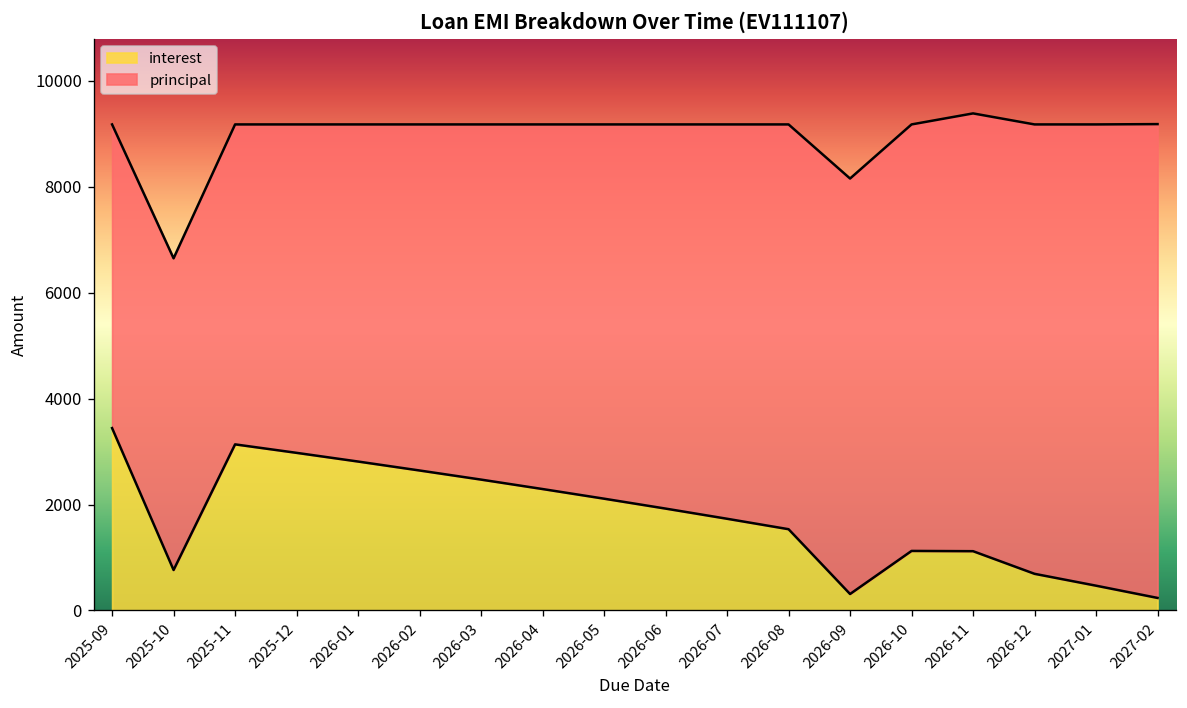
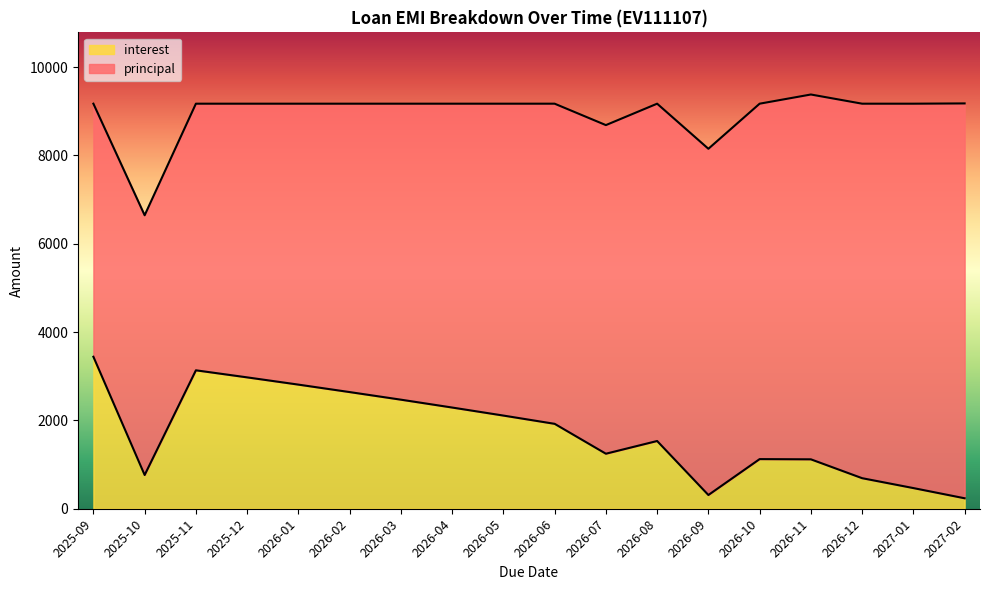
interest, 2026-07: 1700 -> 1200
